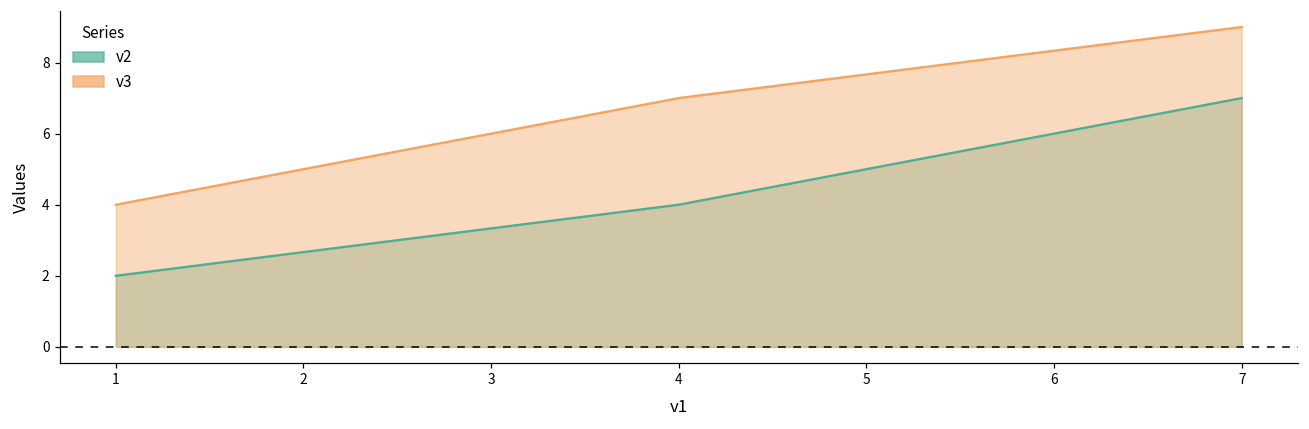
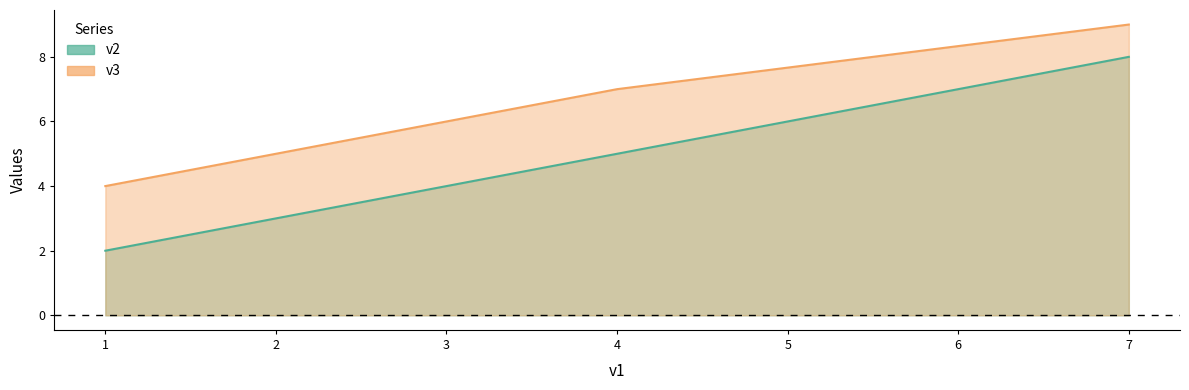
v2, 4: 4 -> 5
v2, 7: 7 -> 8
